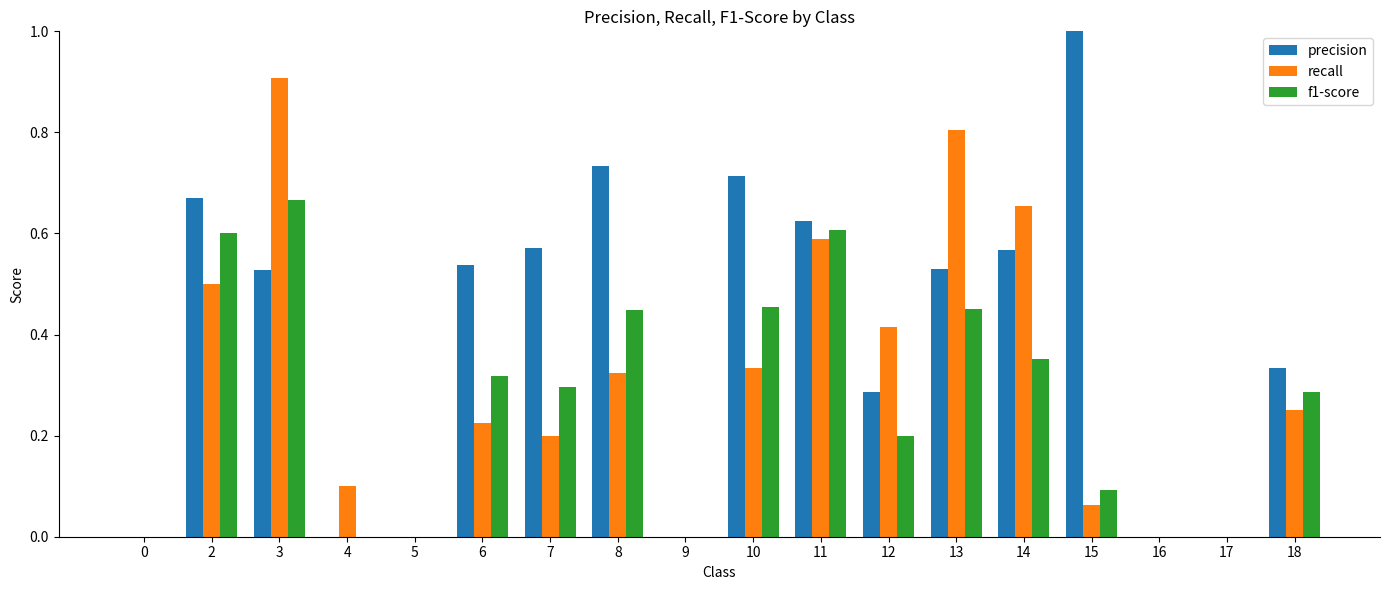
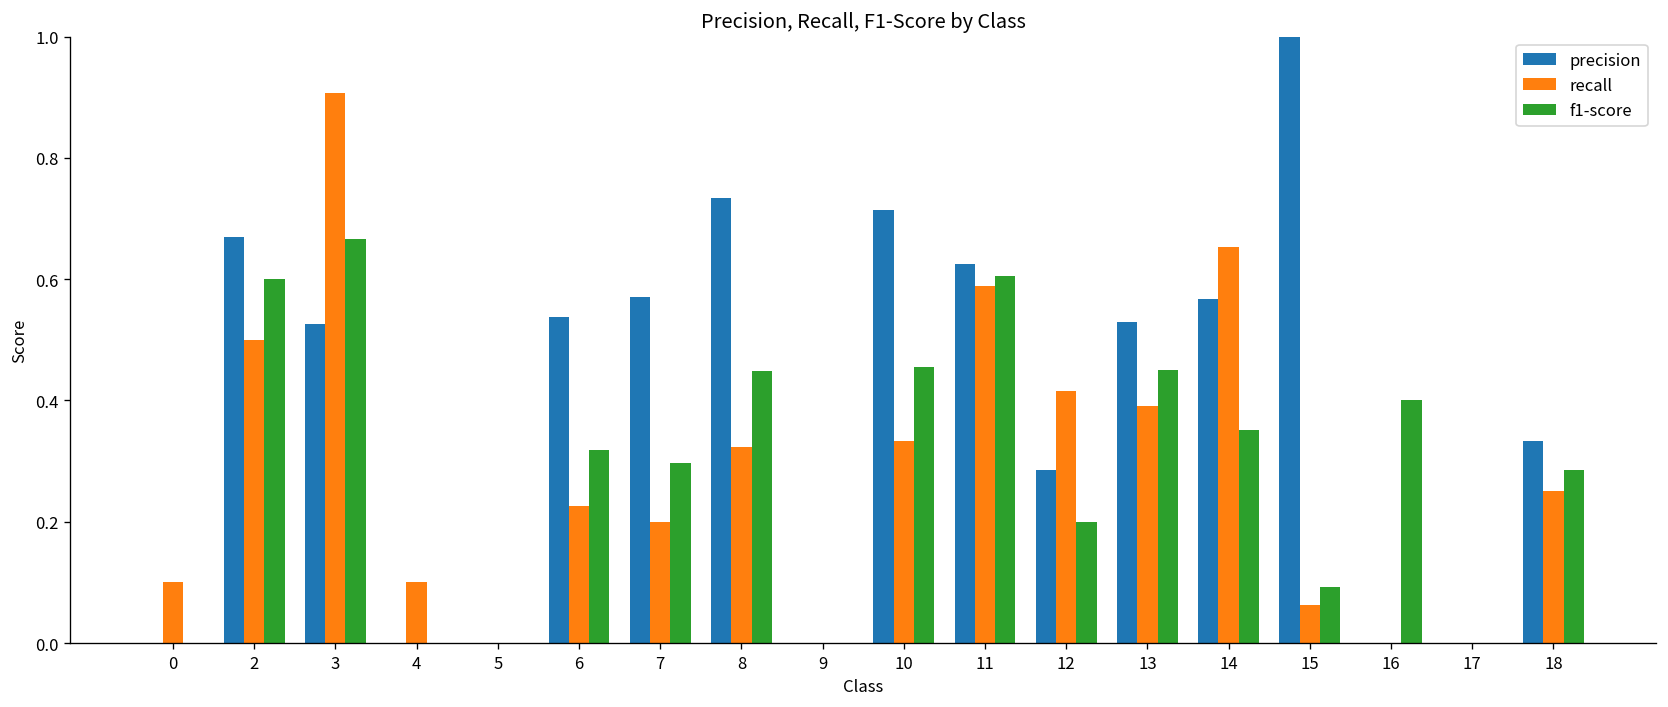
recall, 0: 0.0 -> 0.1
recall, 13: 0.81 -> 0.39
f1-score, 16: 0.0 -> 0.4
